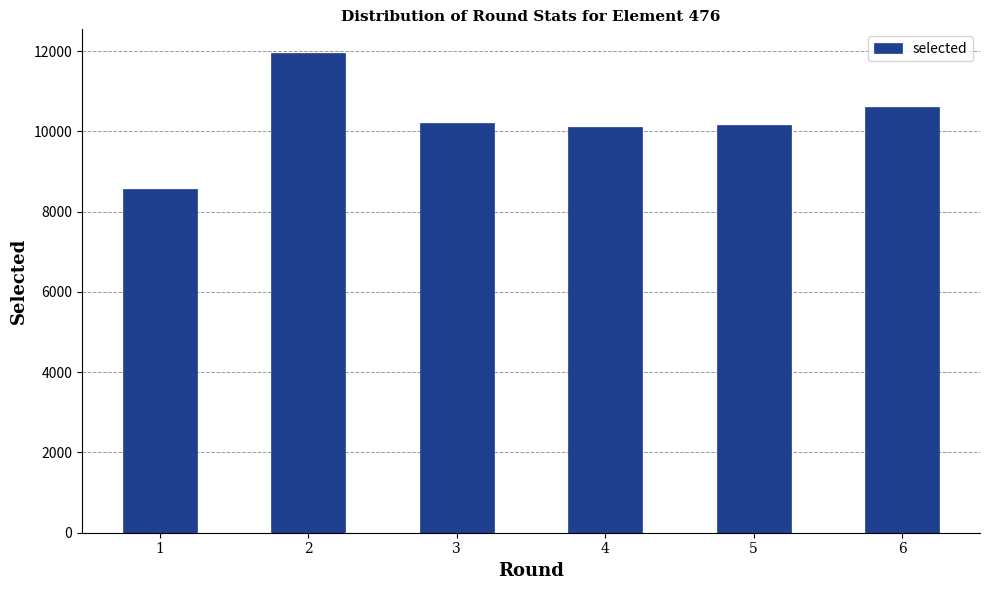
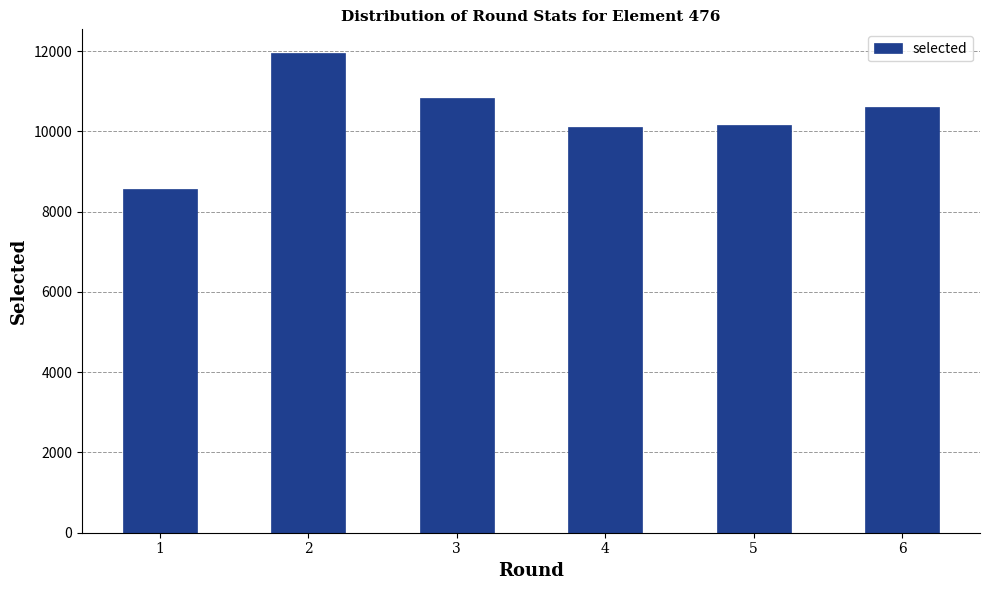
3: 10200 -> 10800
